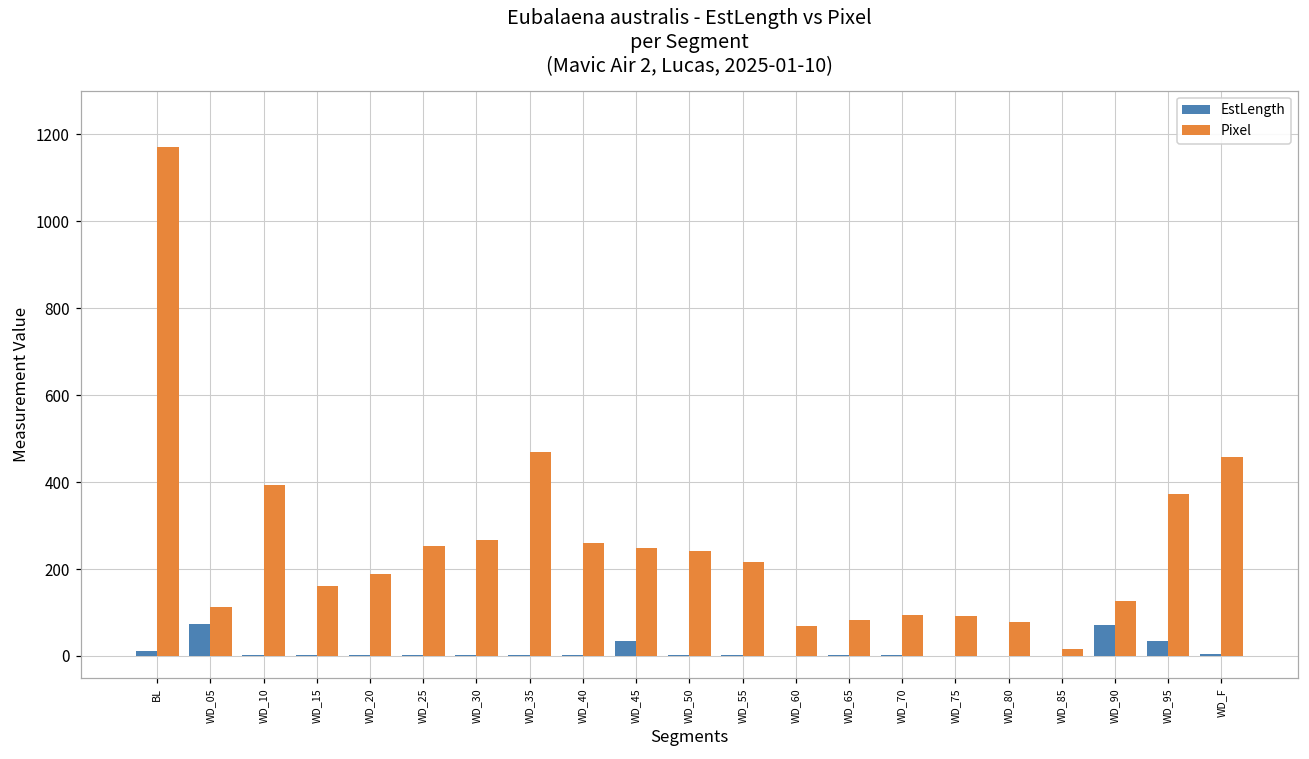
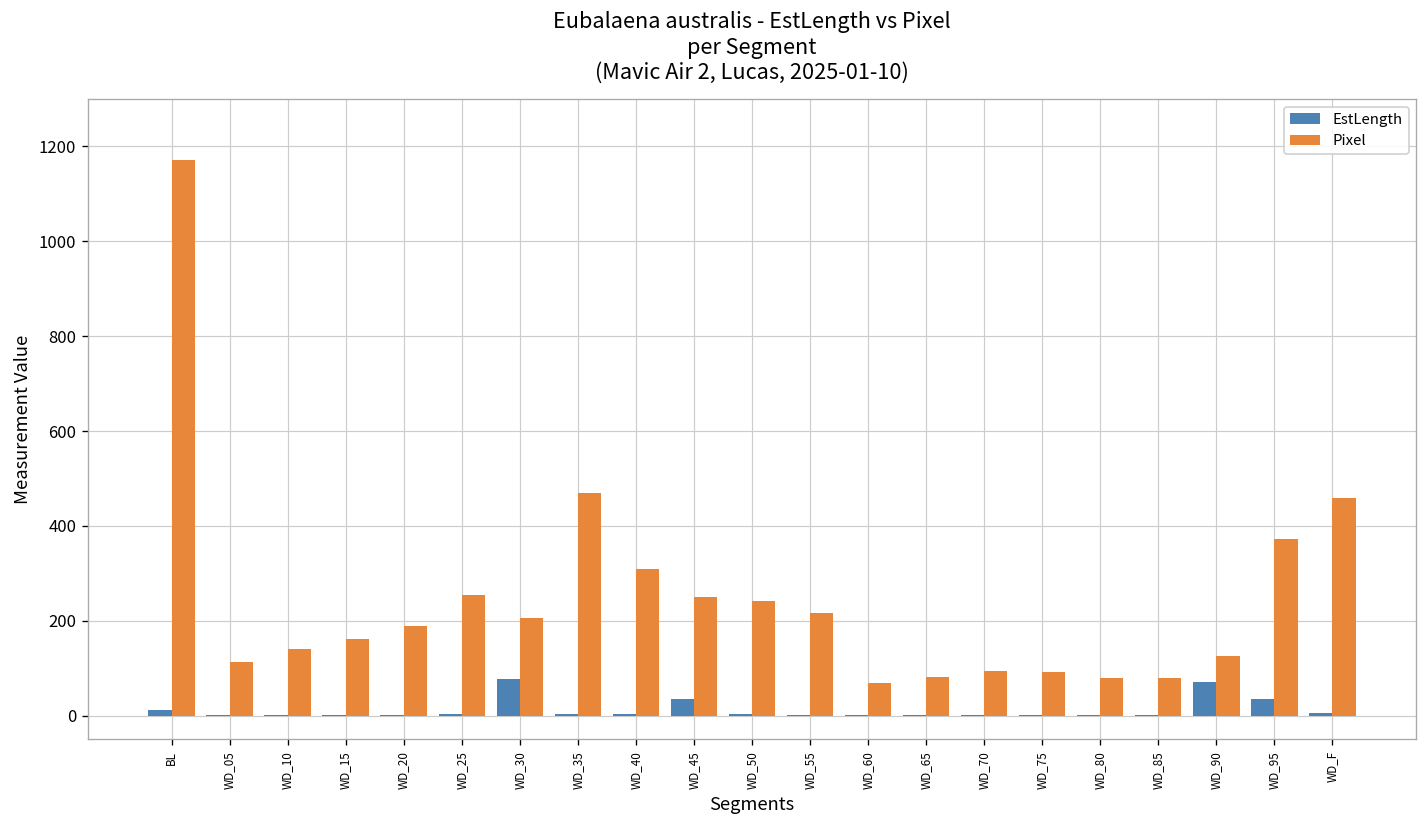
EstLength, WD_05: 70 -> 0
Pixel, WD_10: 390 -> 140
EstLength, WD_30: 0 -> 80
Pixel, WD_30: 270 -> 210
Pixel, WD_40: 260 -> 310
Pixel, WD_85: 20 -> 80
